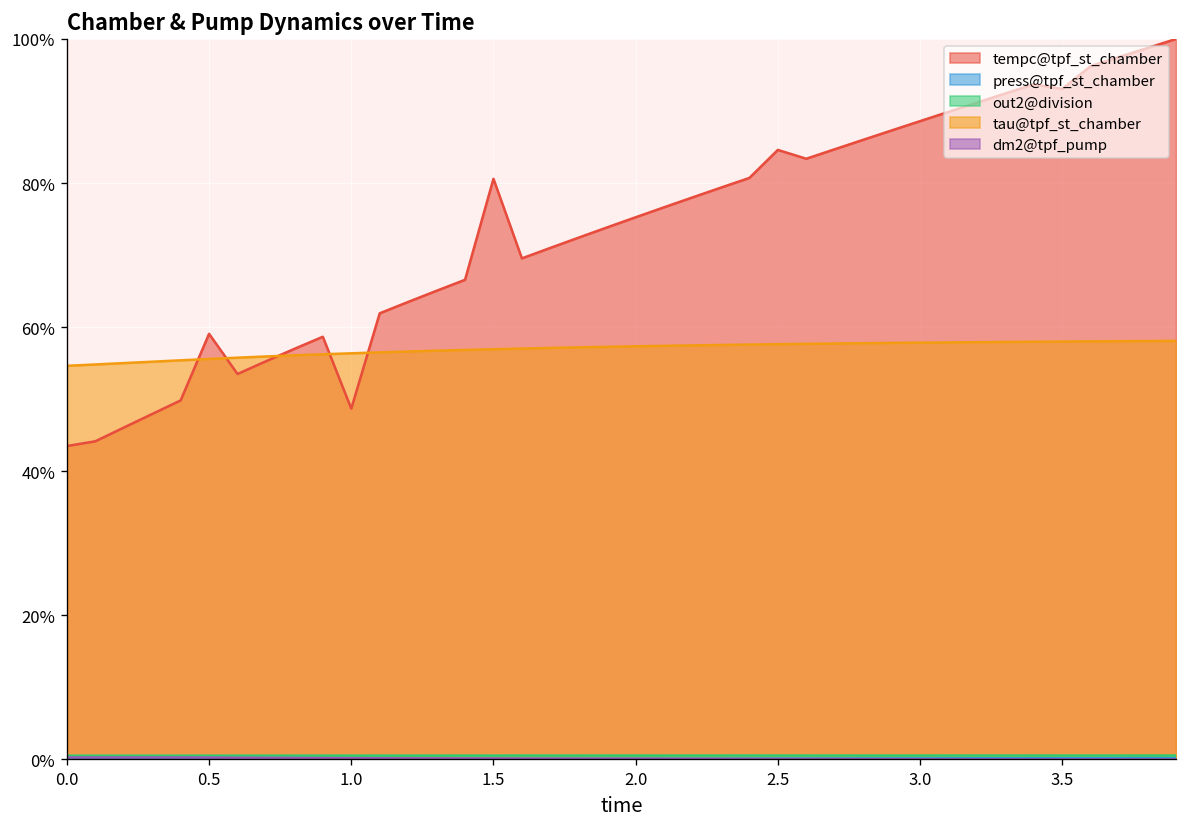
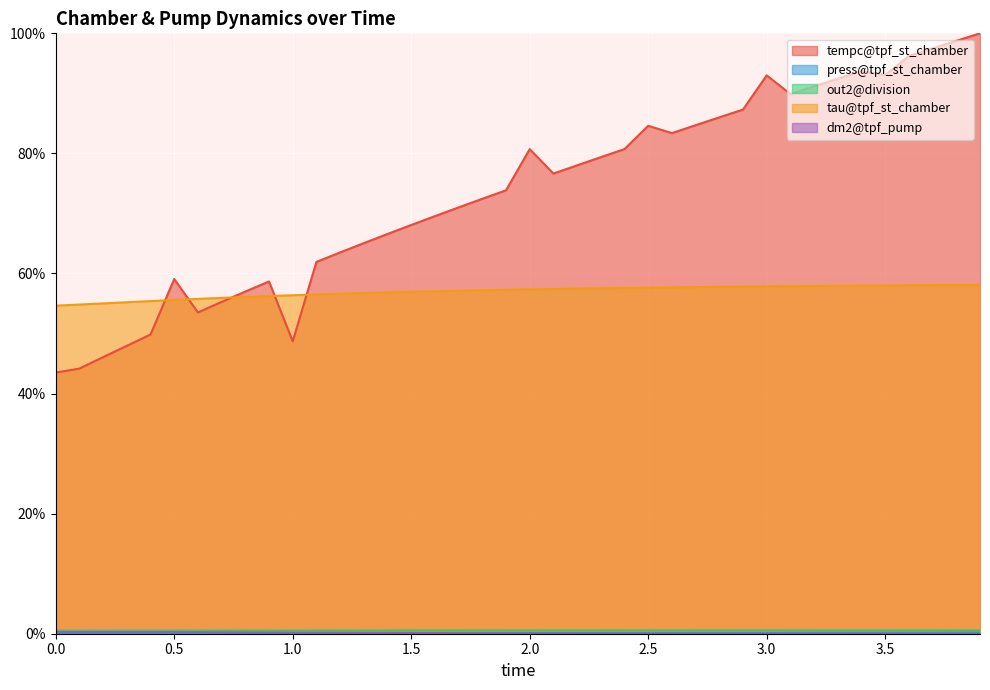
tempc@tpf_st_chamber, 1.5: 81% -> 68%
tempc@tpf_st_chamber, 2.0: 75% -> 81%
tempc@tpf_st_chamber, 3.0: 89% -> 93%
